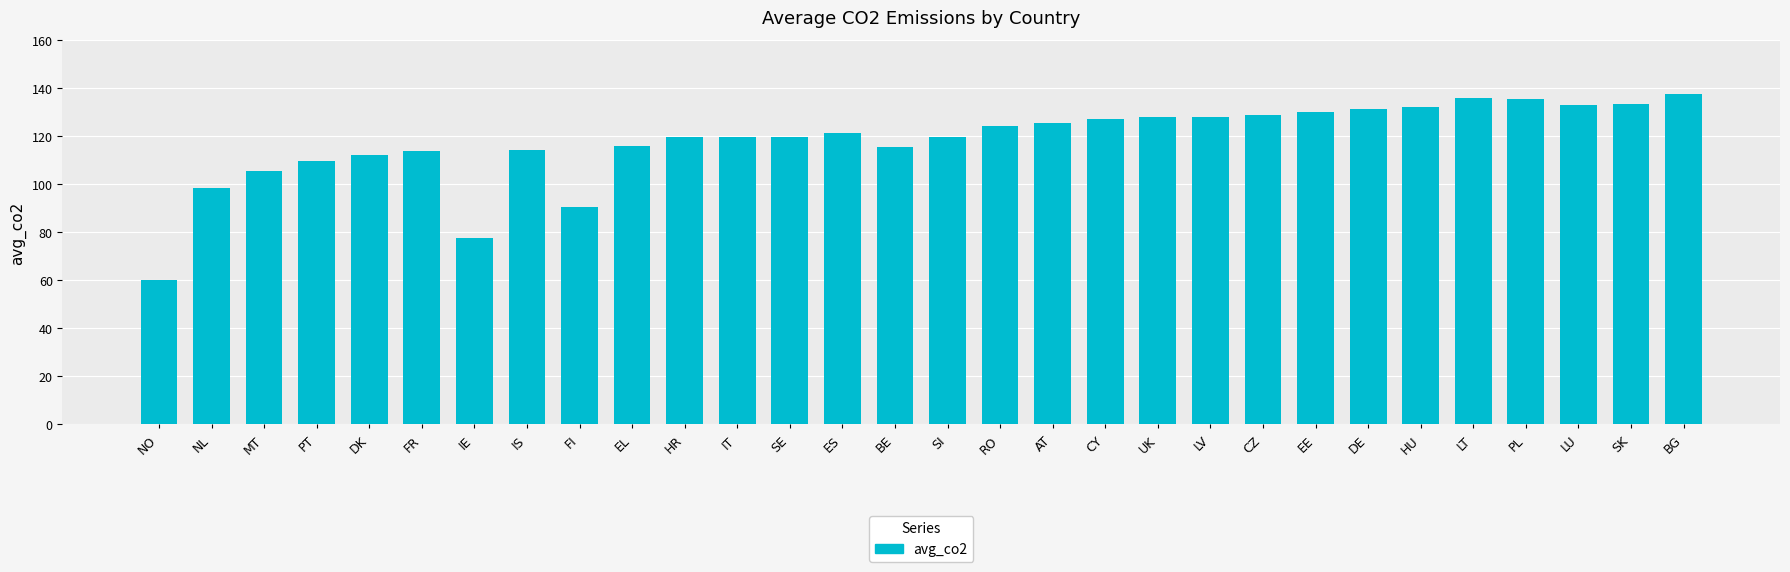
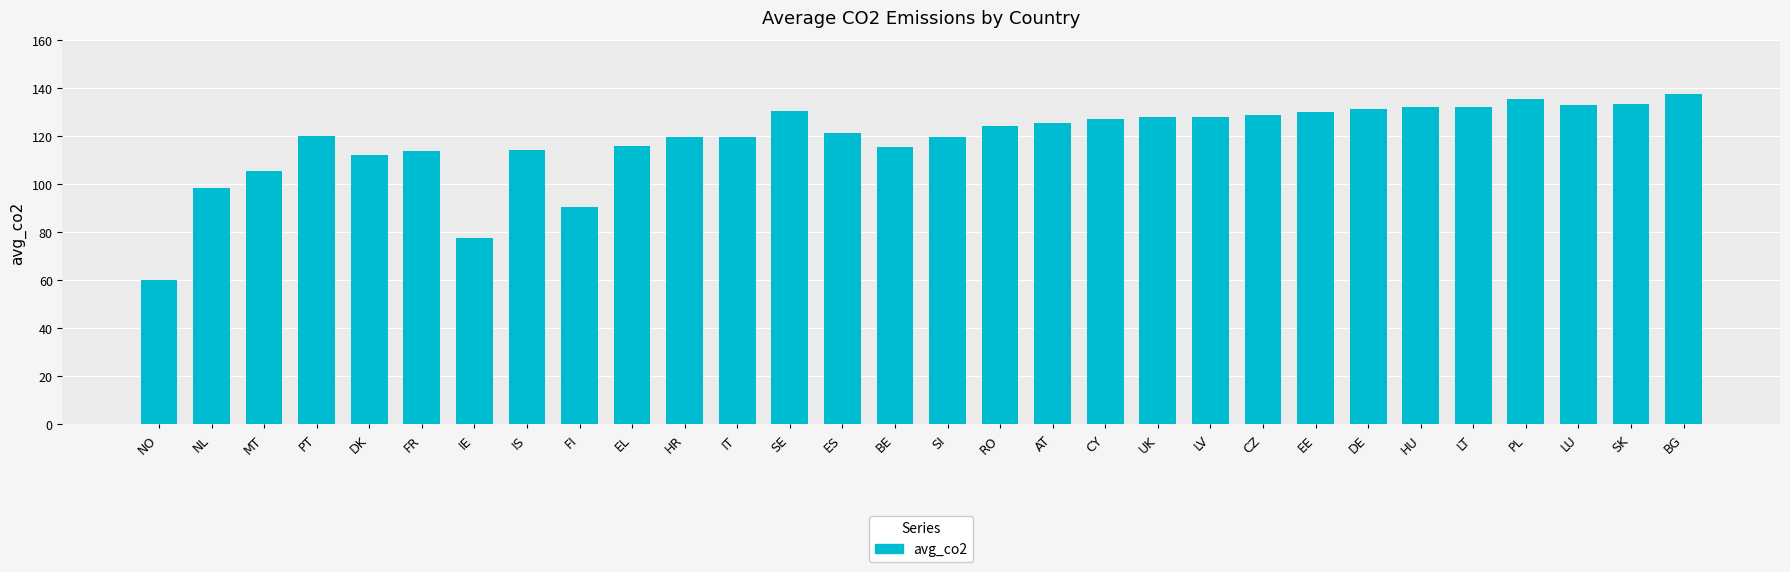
PT: 109 -> 120
SE: 120 -> 130
LT: 136 -> 132
